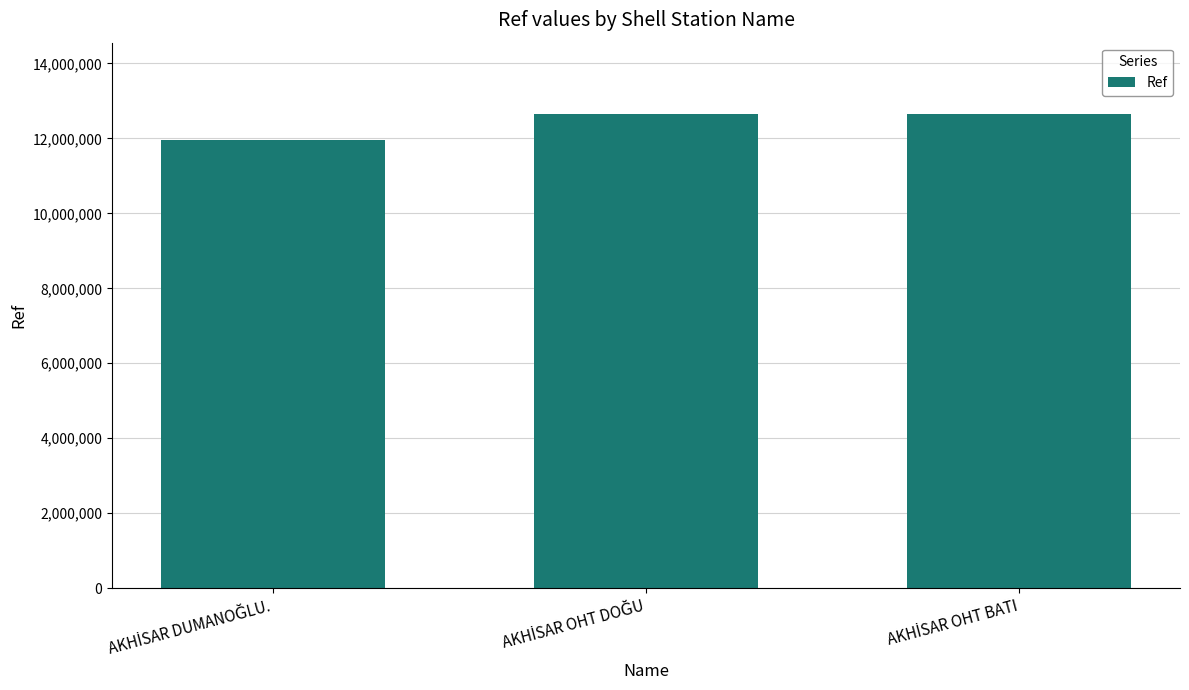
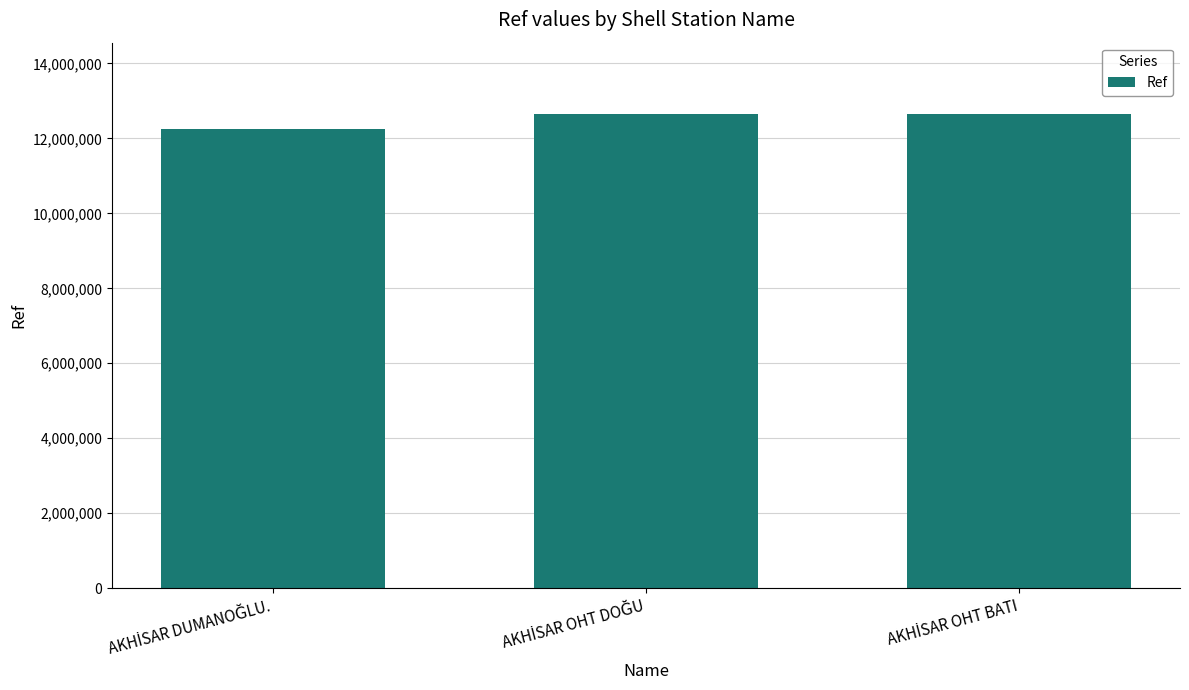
AKHİSAR DUMANOĞLU.: 12,000,000 -> 12,300,000
